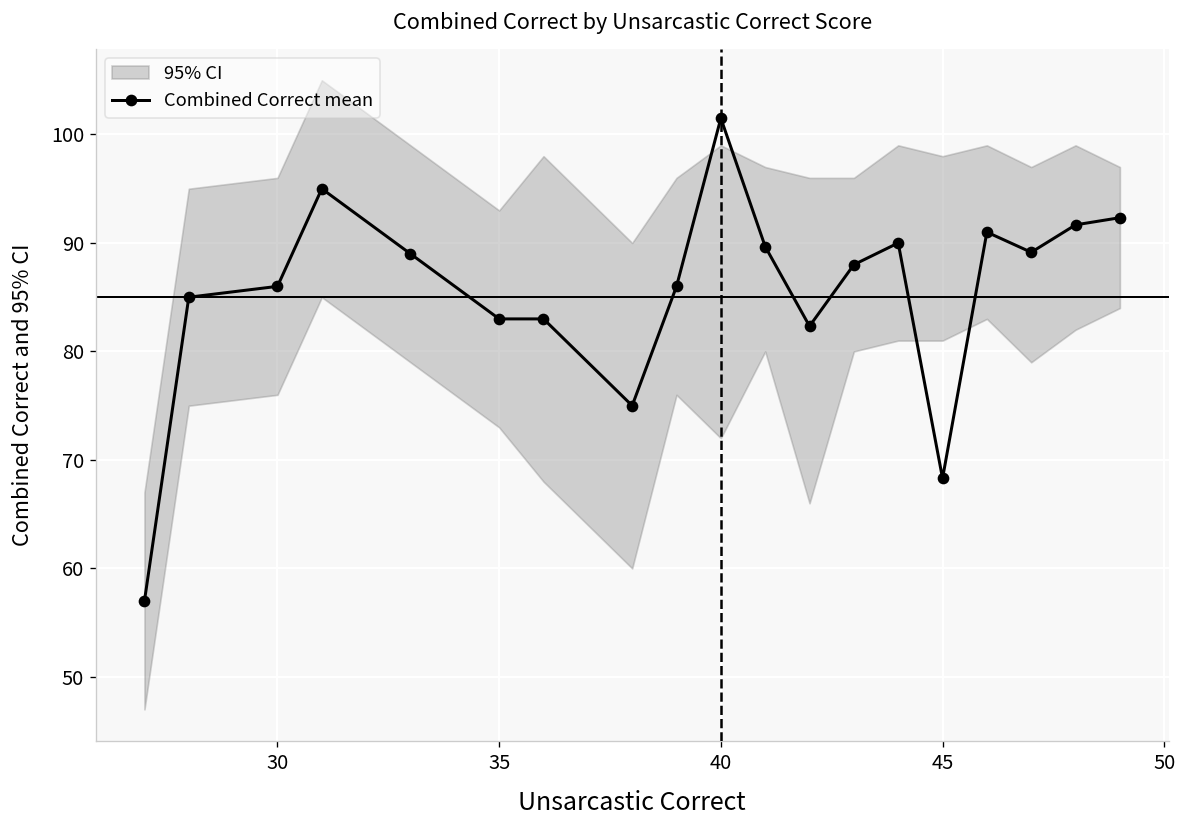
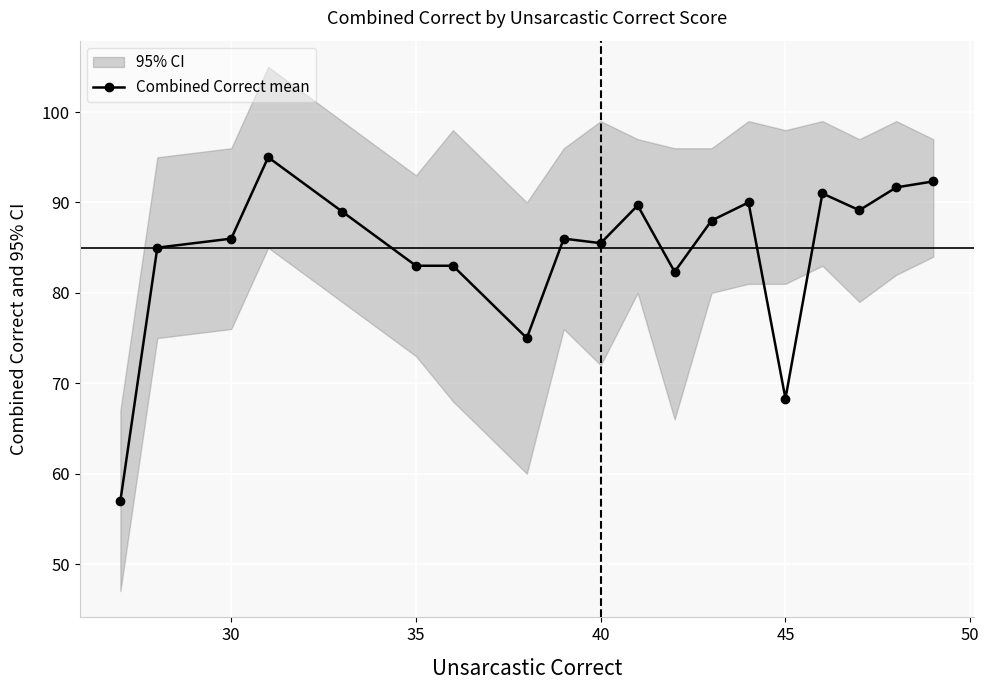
Combined Correct mean, 40: 102 -> 86
